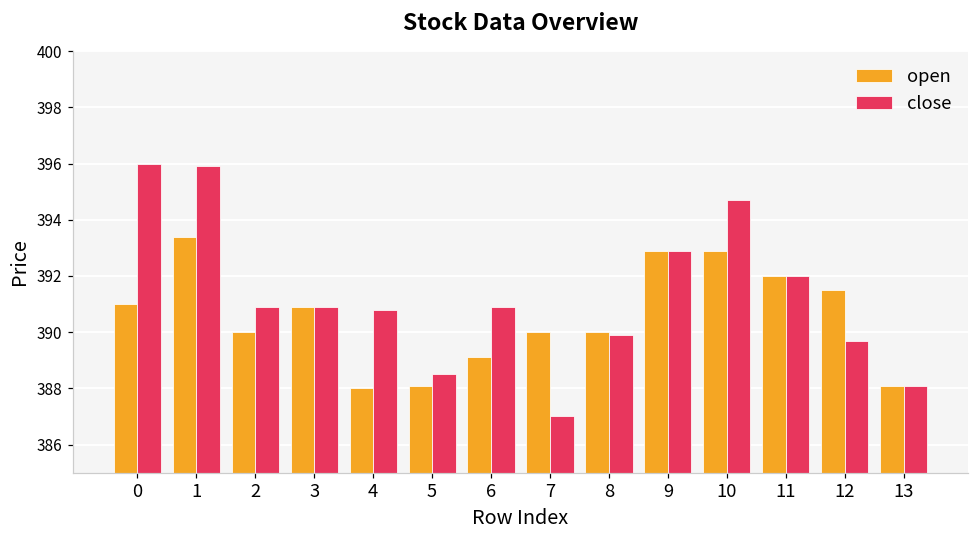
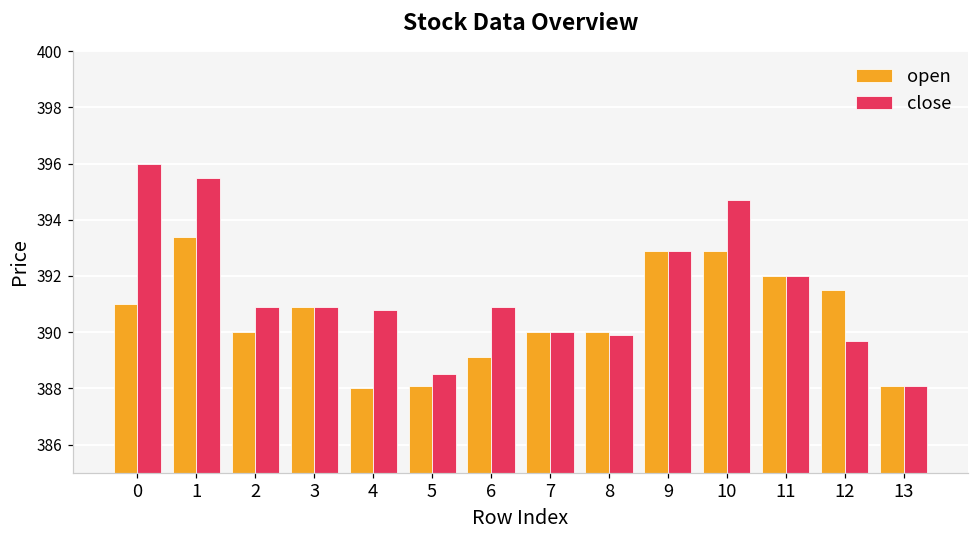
close, 1: 395.9 -> 395.5
close, 7: 387 -> 390
